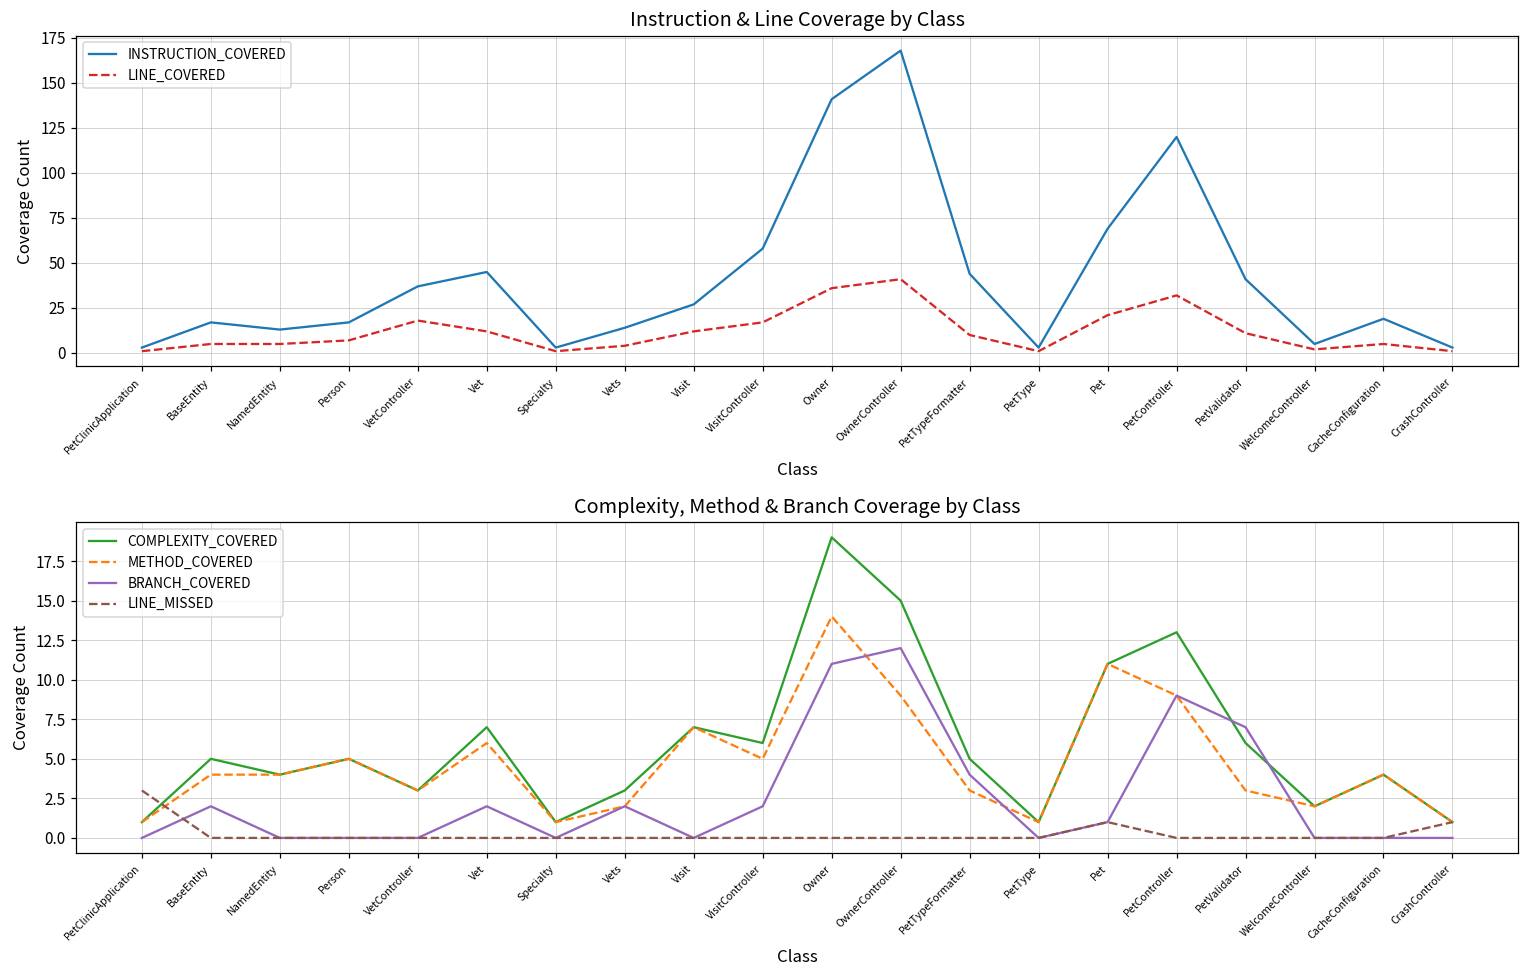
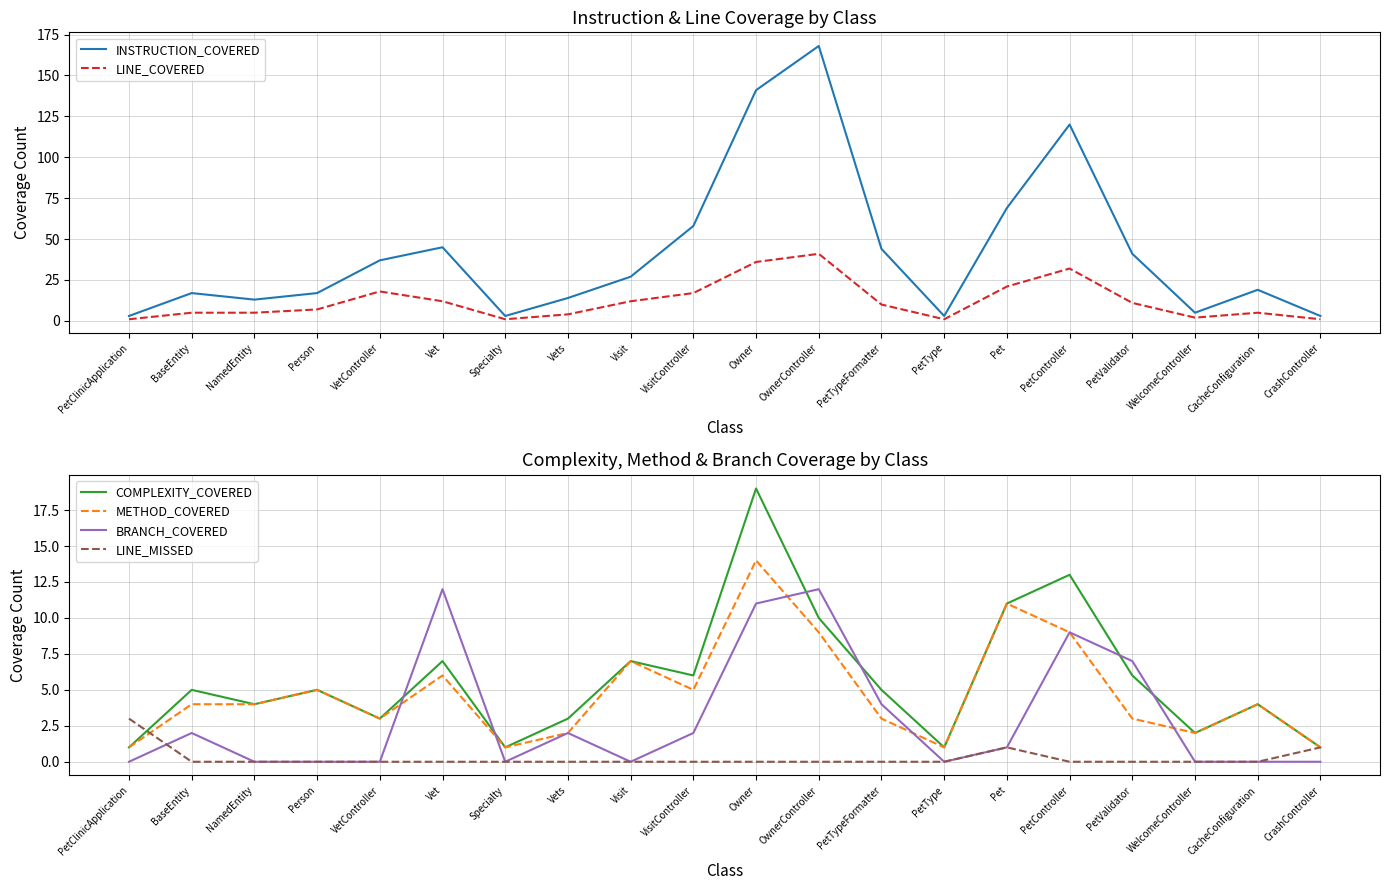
Complexity, Method & Branch Coverage by Class, BRANCH_COVERED, Vet: 2 -> 12
Complexity, Method & Branch Coverage by Class, COMPLEXITY_COVERED, OwnerController: 15 -> 10
